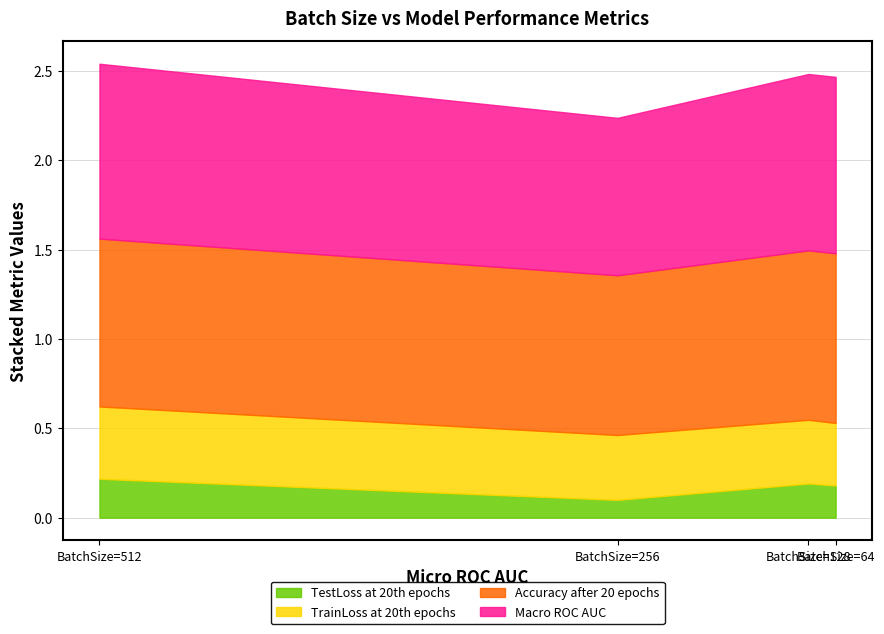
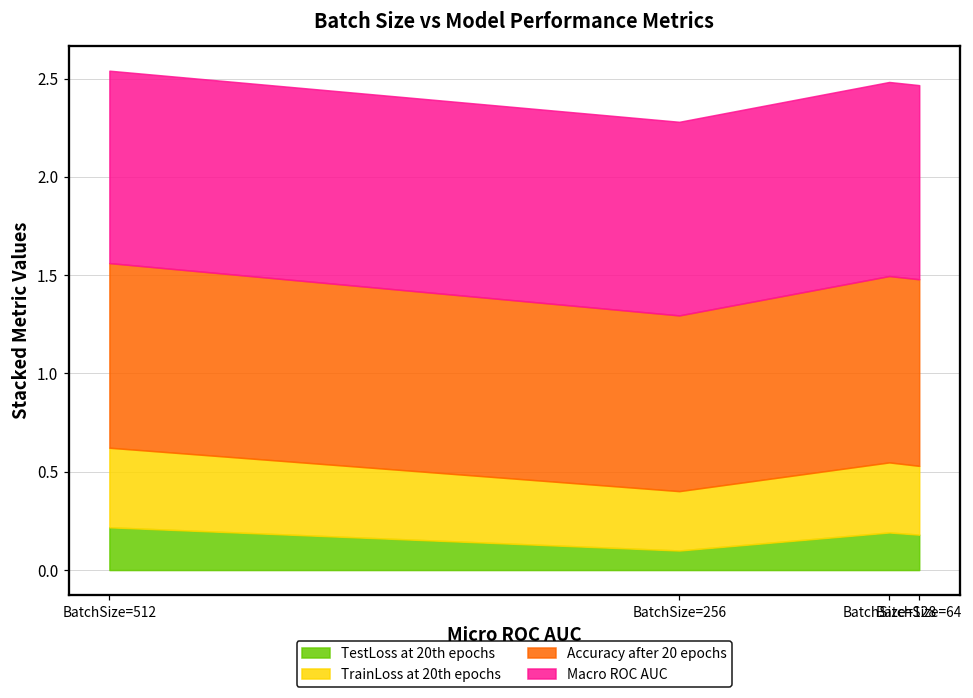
TrainLoss at 20th epochs, BatchSize=256: 0.36 -> 0.30
Macro ROC AUC, BatchSize=256: 0.88 -> 0.98
